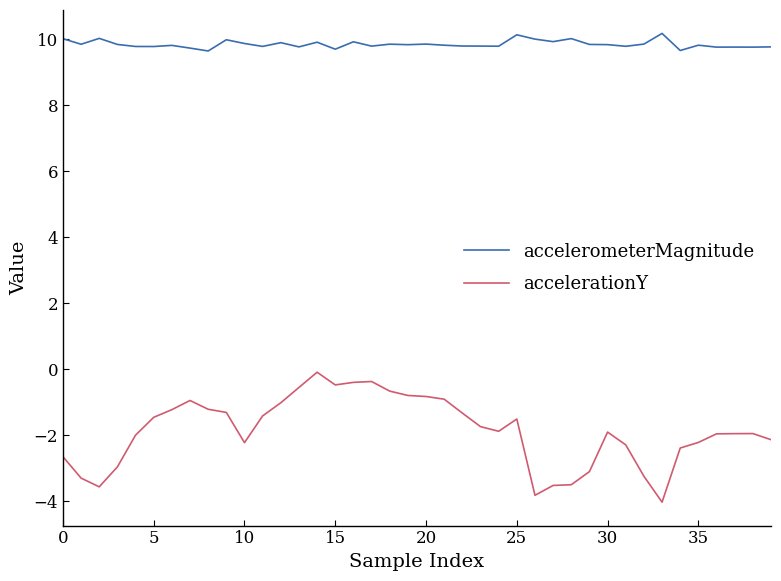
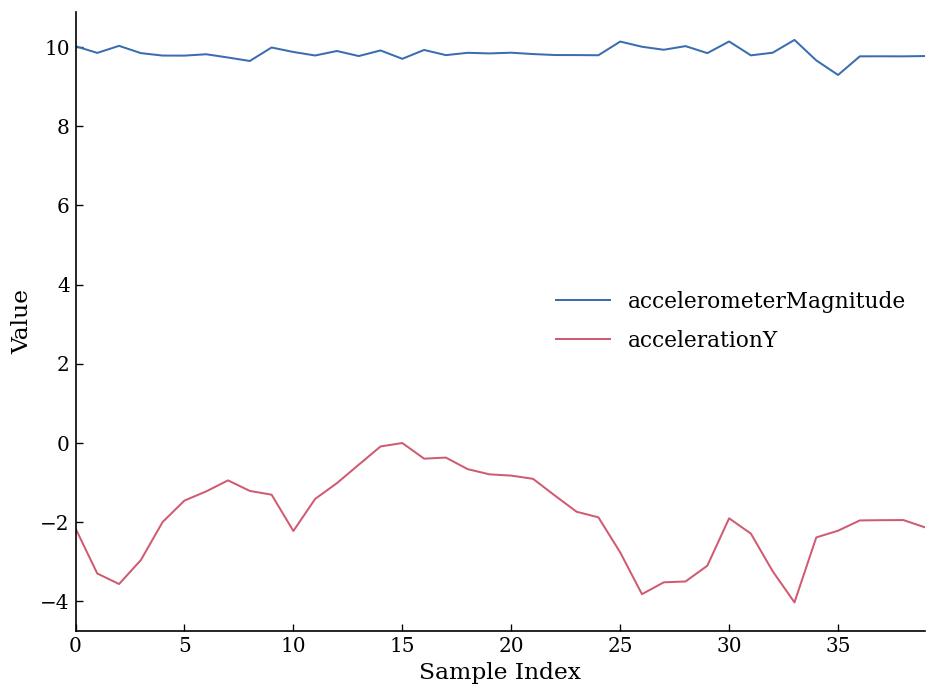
accelerationY, 0: -2.7 -> -2.2
accelerationY, 15: -0.5 -> 0.0
accelerationY, 25: -1.5 -> -2.8
accelerometerMagnitude, 30: 9.8 -> 10.1
accelerometerMagnitude, 35: 9.8 -> 9.3
